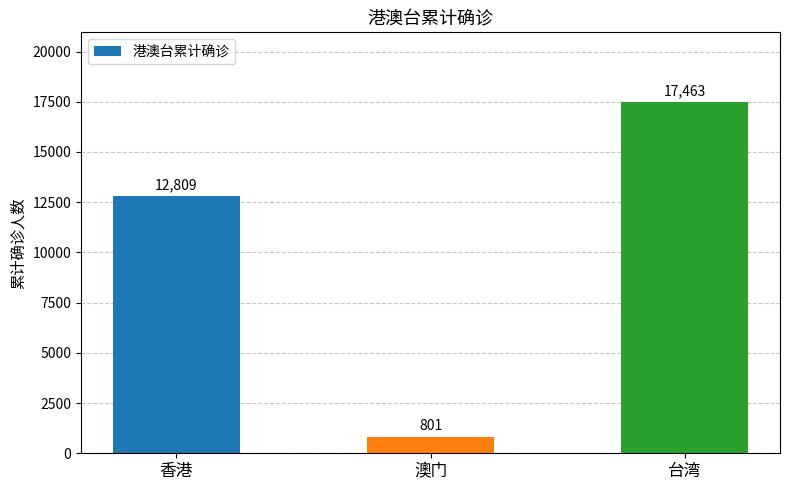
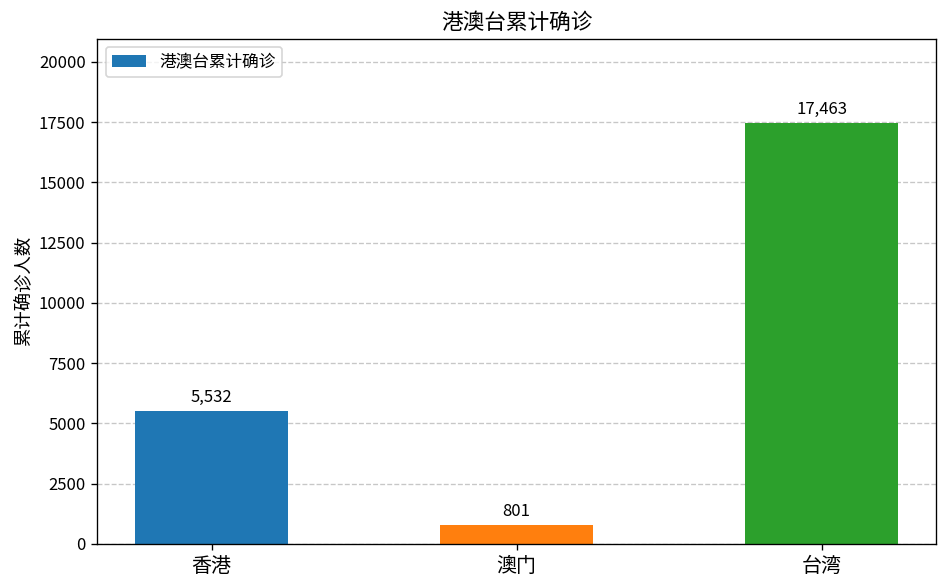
香港: 12,809 -> 5,532
